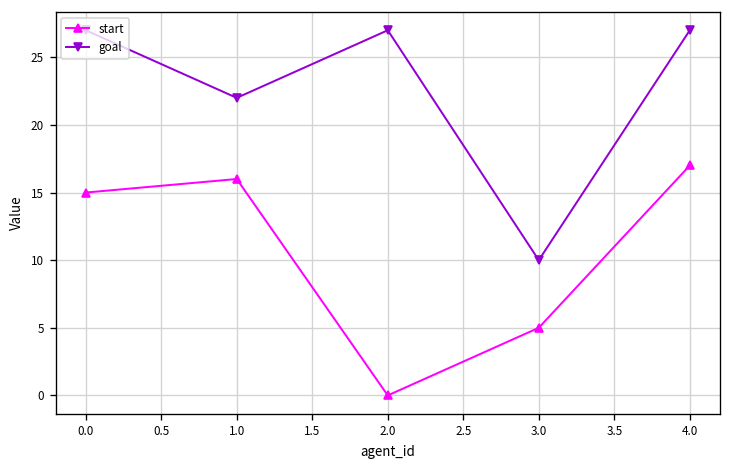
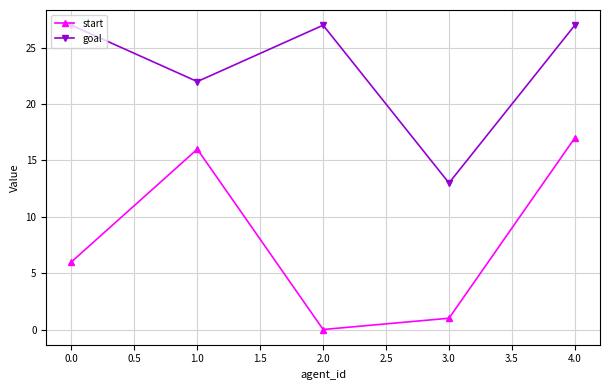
start, 0.0: 15 -> 6
start, 3.0: 5 -> 1
goal, 3.0: 10 -> 13
